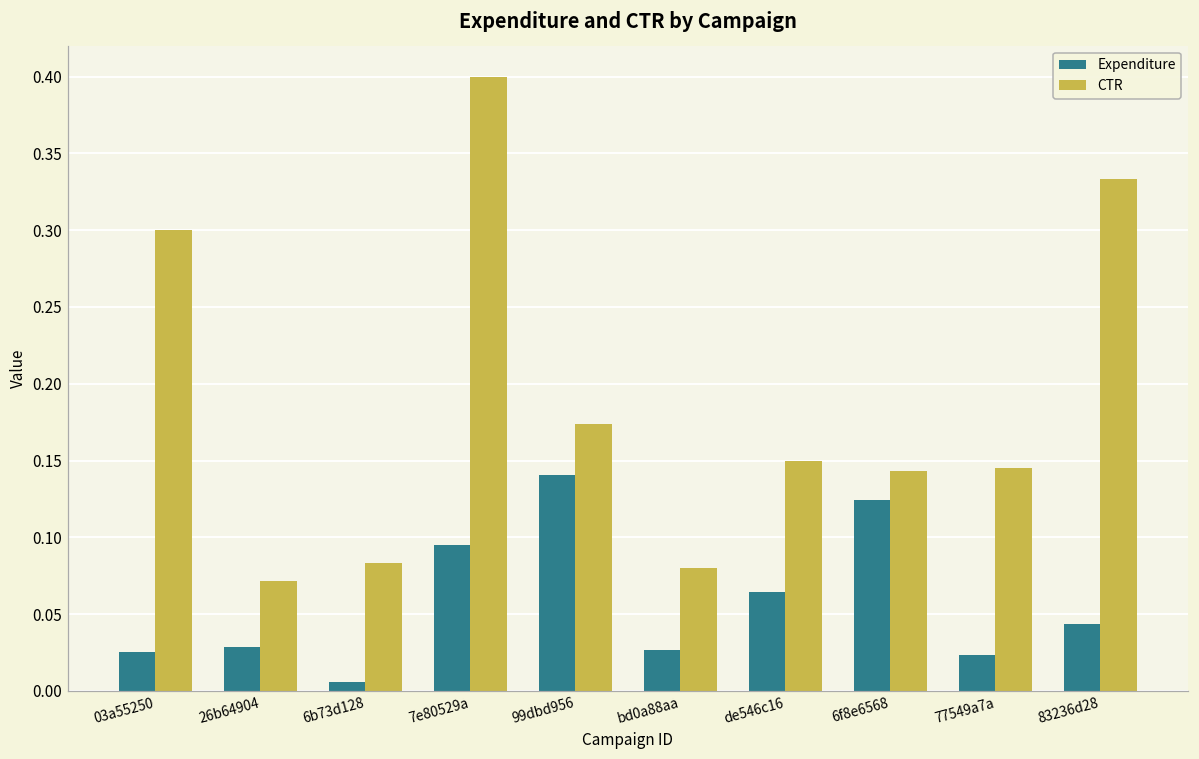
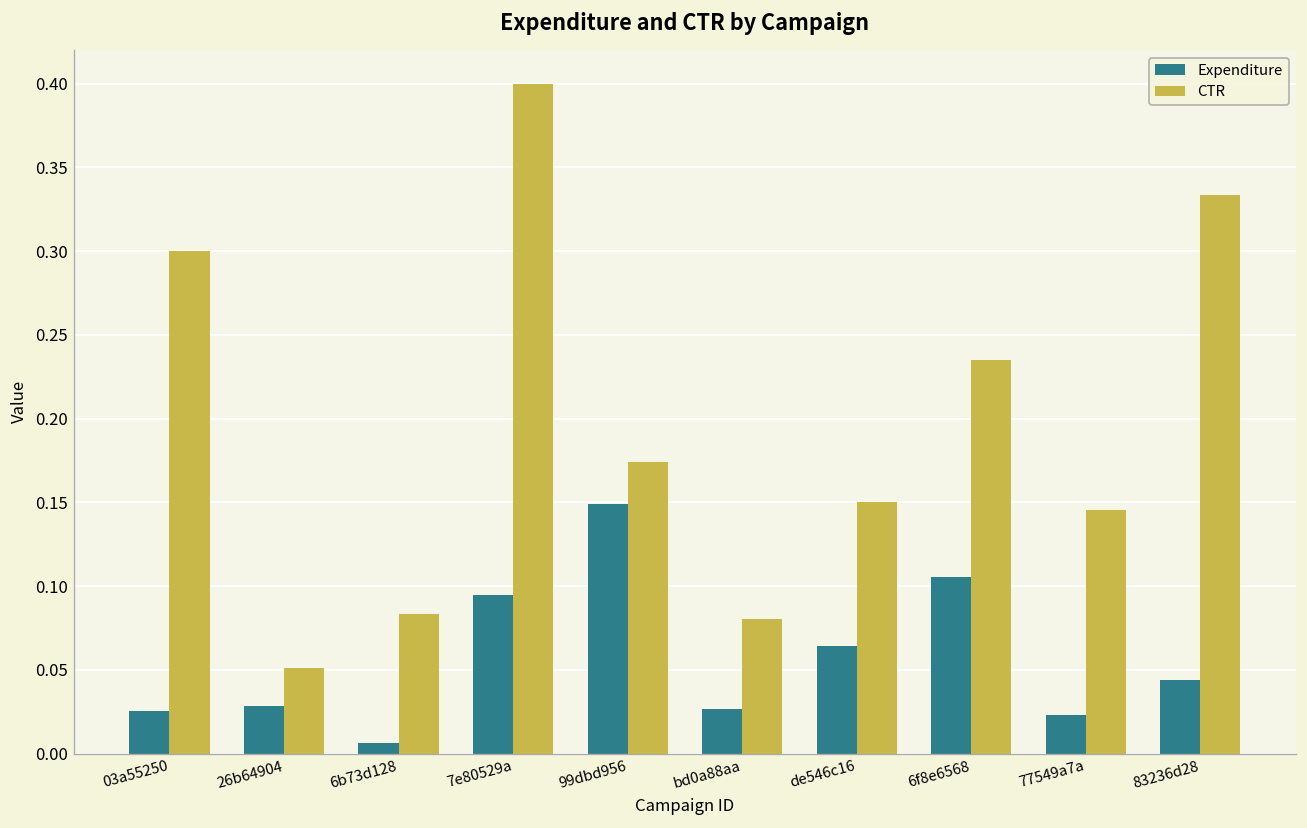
CTR, 26b64904: 0.071 -> 0.051
Expenditure, 99dbd956: 0.141 -> 0.149
Expenditure, 6f8e6568: 0.124 -> 0.106
CTR, 6f8e6568: 0.143 -> 0.235
